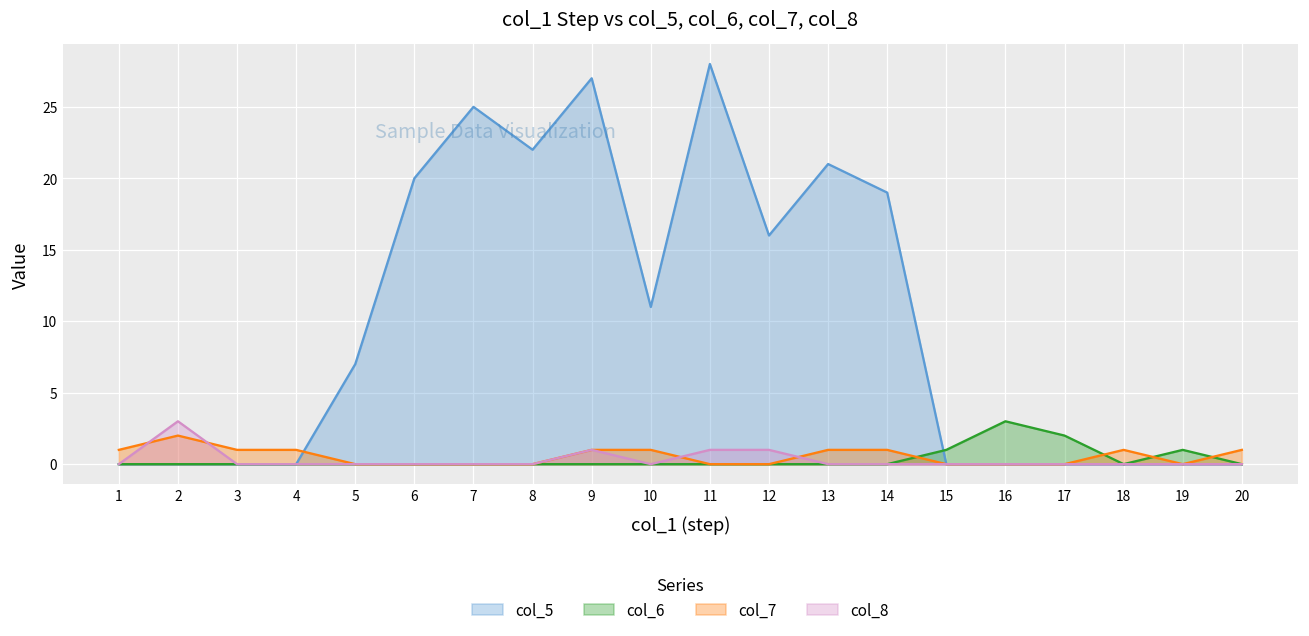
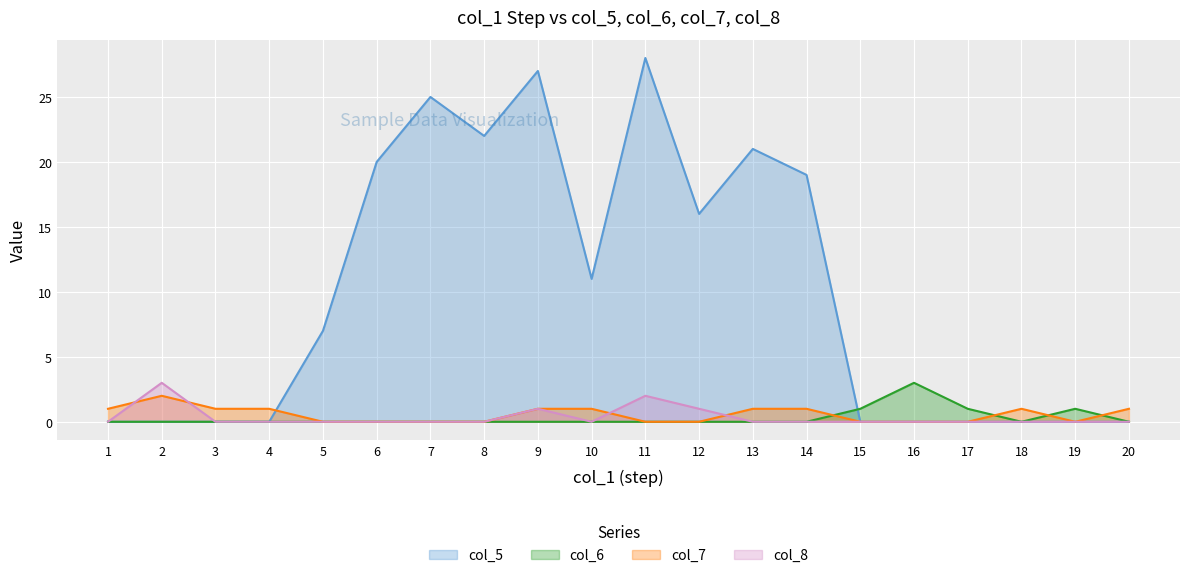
col_8, 11: 1 -> 2
col_6, 17: 2 -> 1
